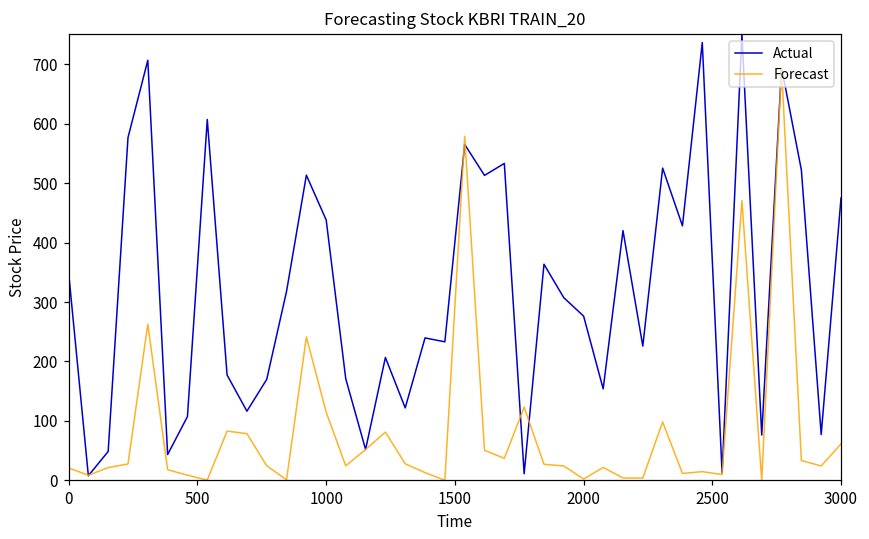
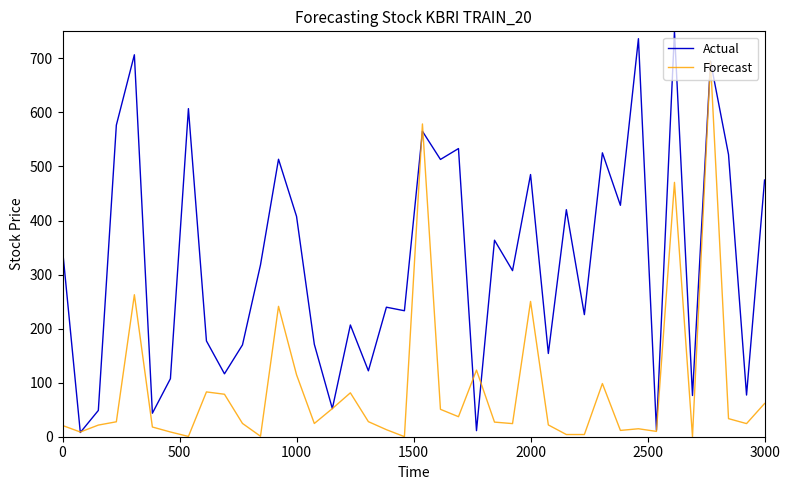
Actual, 1000: 440 -> 410
Actual, 2000: 280 -> 490
Forecast, 2000: 0 -> 250
